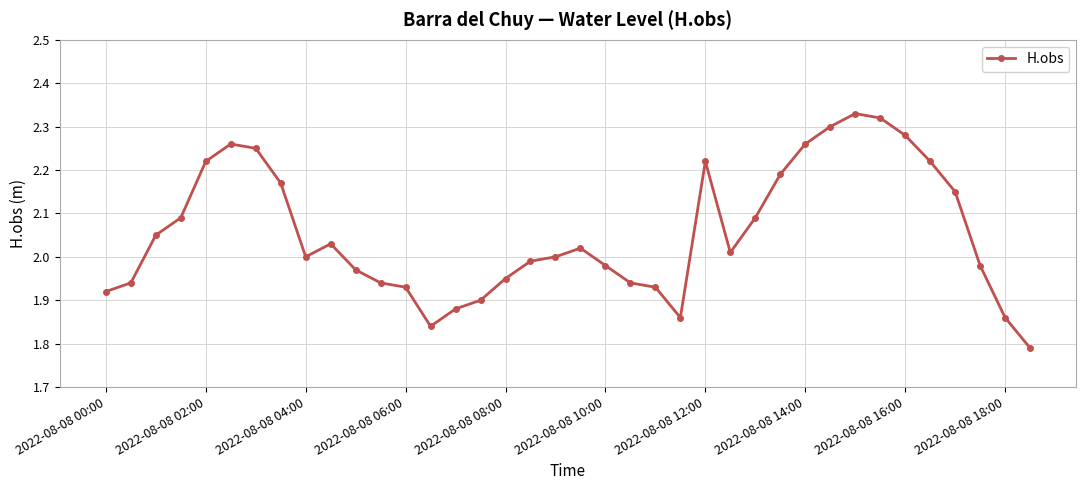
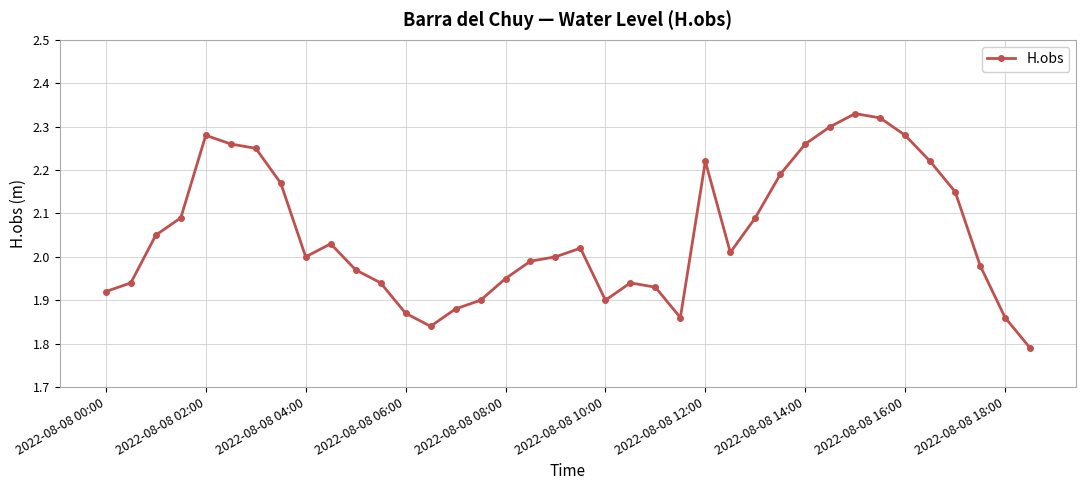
2022-08-08 02:00: 2.22 -> 2.28
2022-08-08 06:00: 1.93 -> 1.87
2022-08-08 10:00: 1.98 -> 1.90
